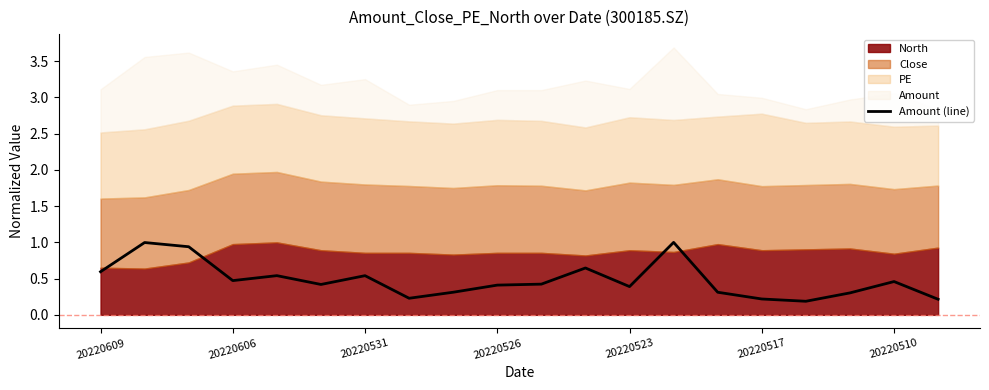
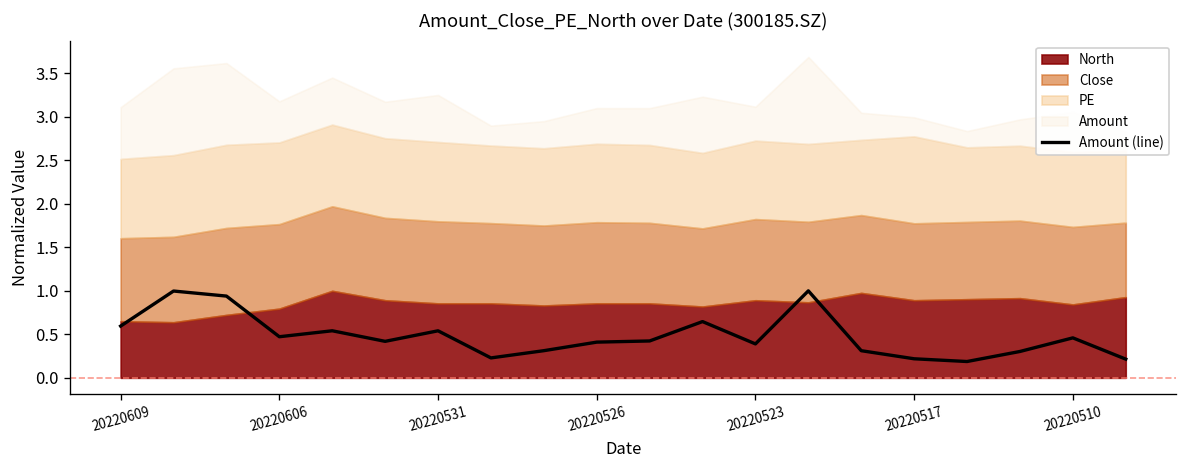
North, 20220606: 1.0 -> 0.8
